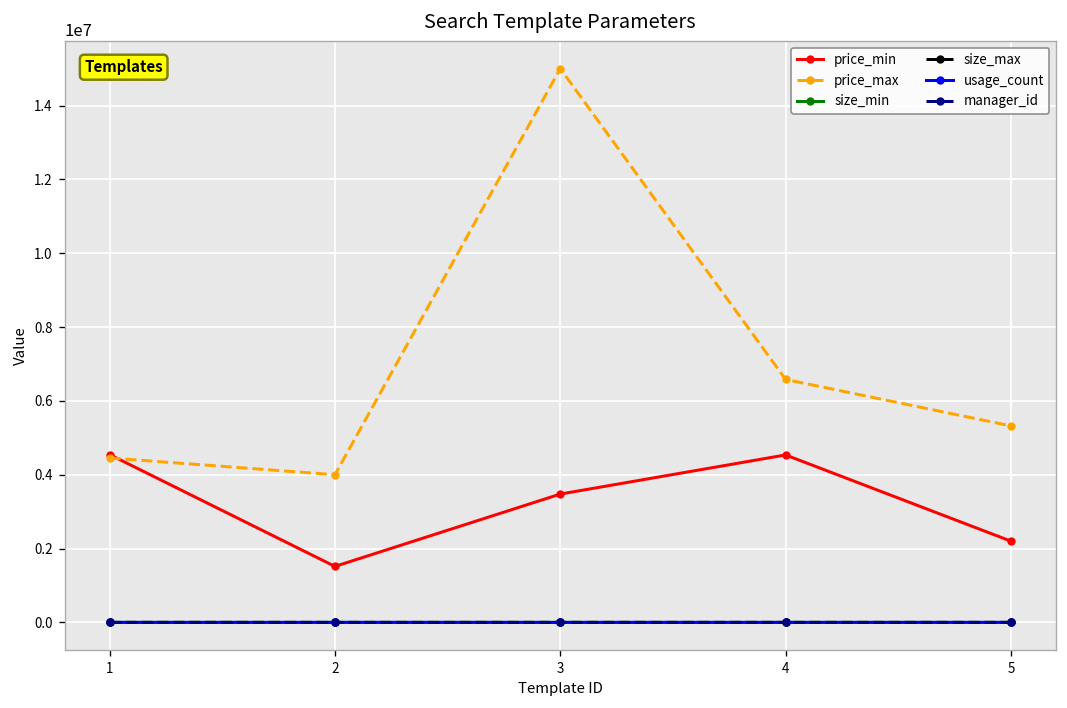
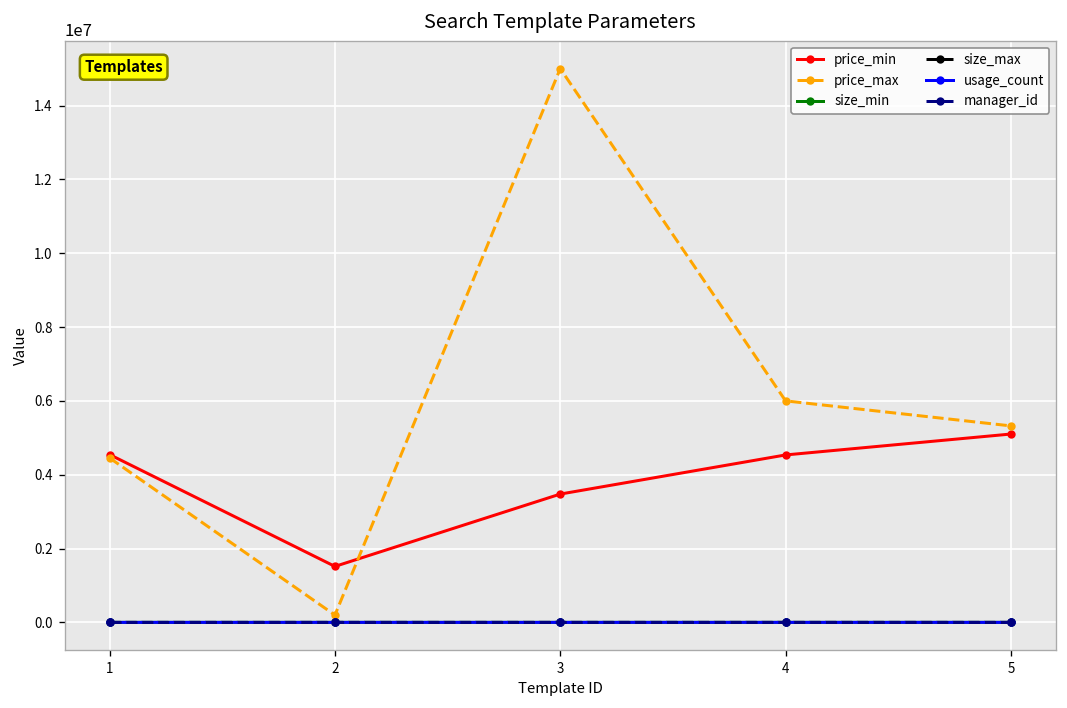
price_max, 2: 4000000 -> 200000
price_max, 4: 6600000 -> 6000000
price_min, 5: 2200000 -> 5100000
